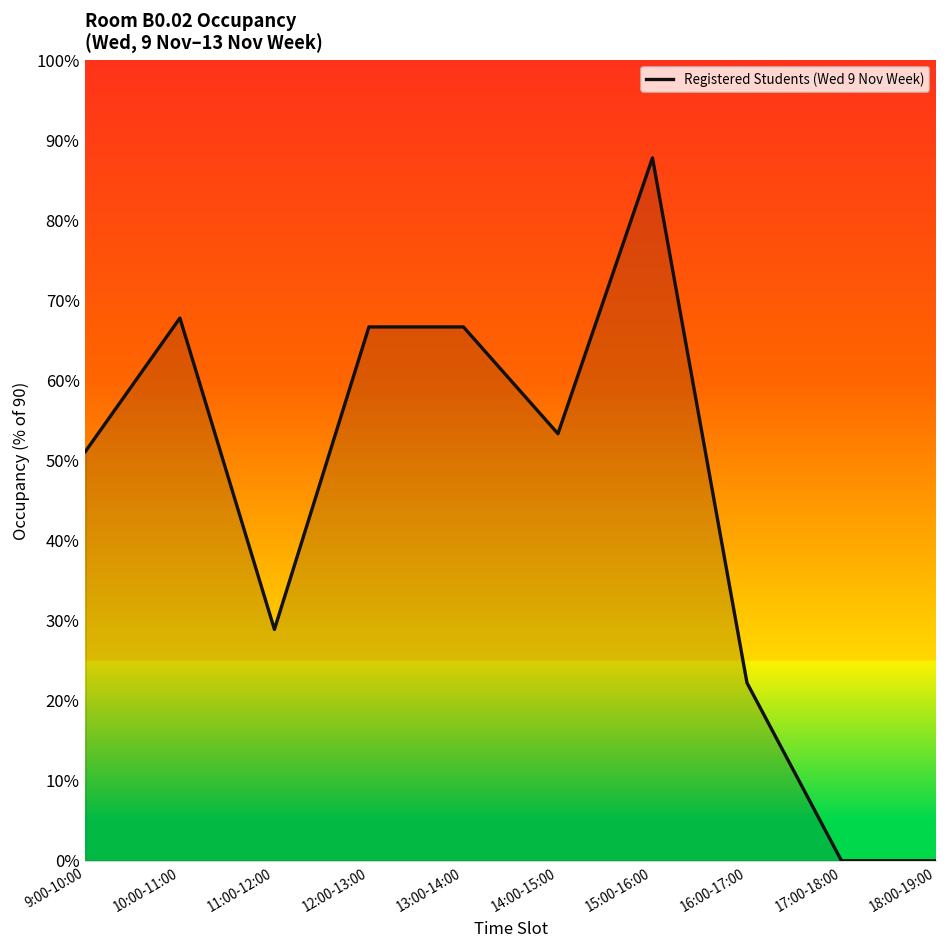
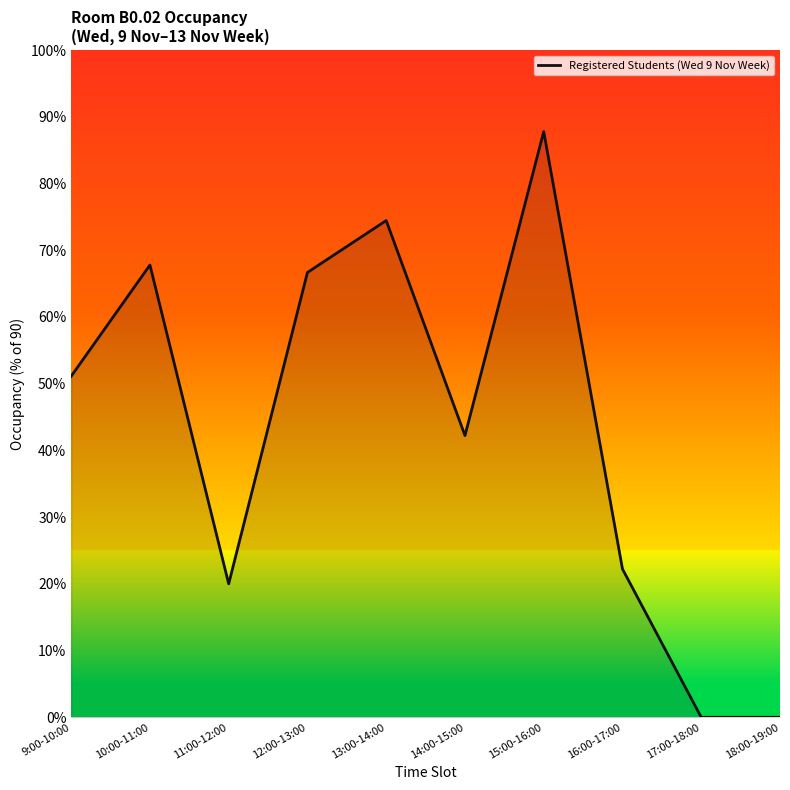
11:00-12:00: 29% -> 20%
13:00-14:00: 67% -> 74%
14:00-15:00: 53% -> 42%
